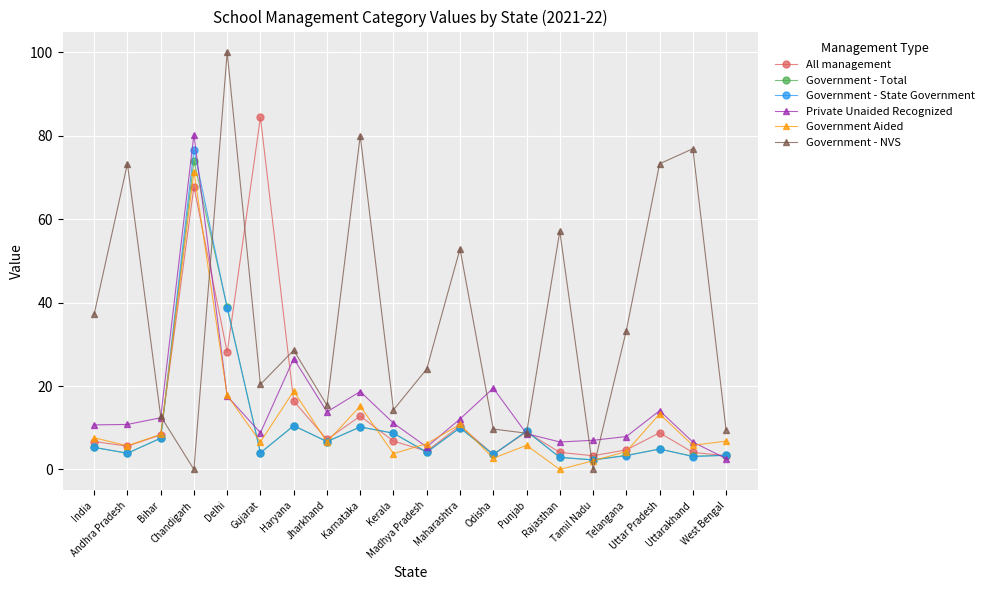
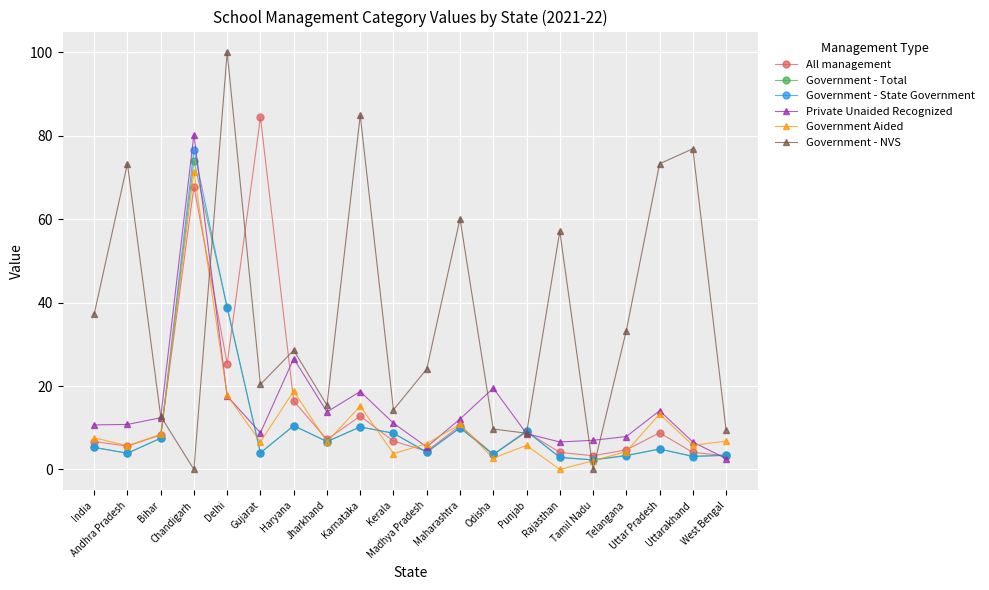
All management, Delhi: 28 -> 25
Government - NVS, Karnataka: 80 -> 85
Government - NVS, Maharashtra: 53 -> 60
